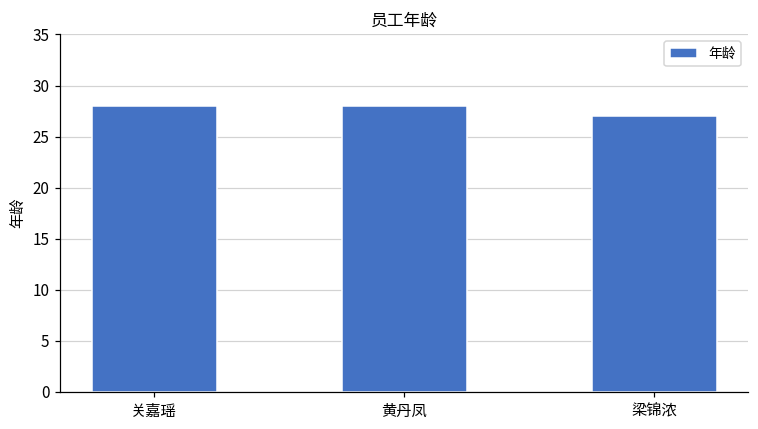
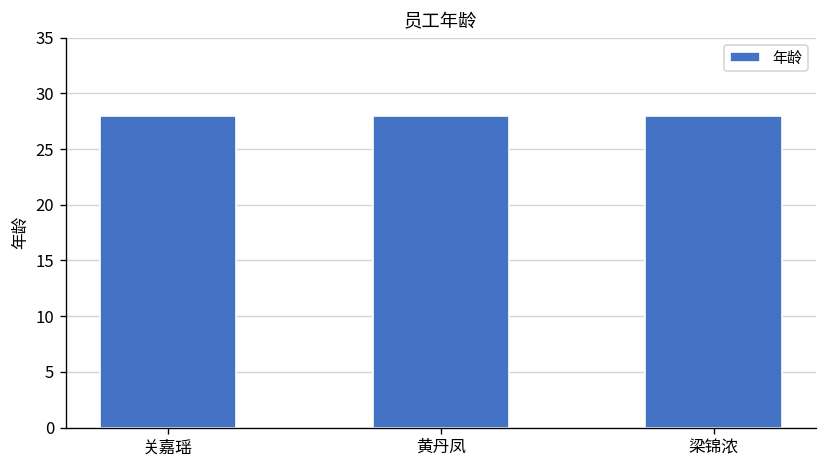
梁锦浓: 27 -> 28
